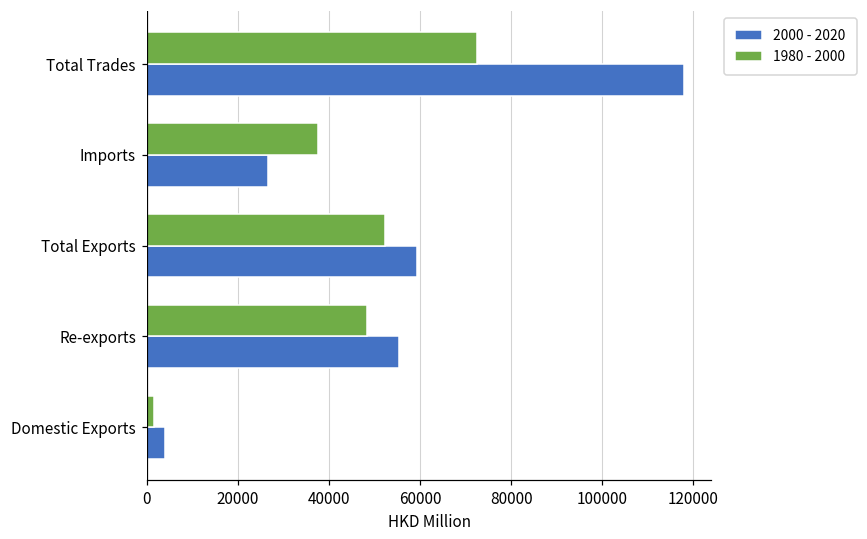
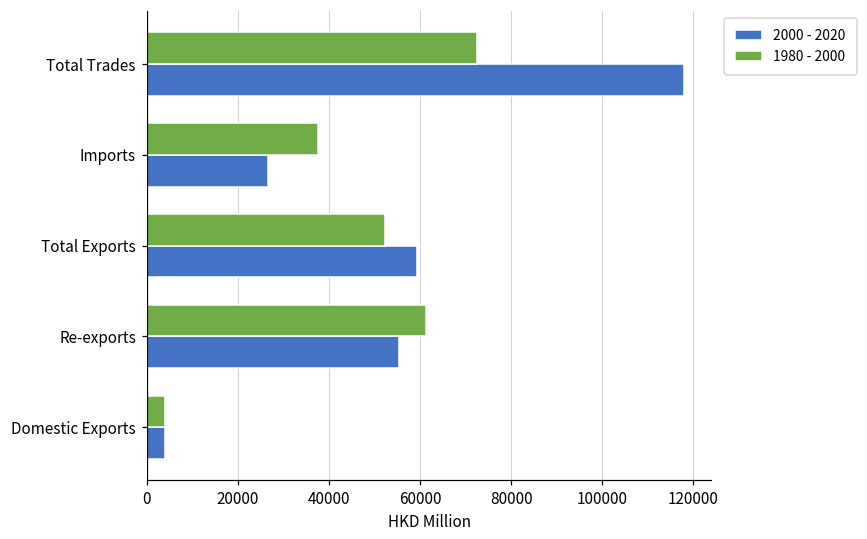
1980 - 2000, Re-exports: 48000 -> 61000
1980 - 2000, Domestic Exports: 2000 -> 4000
